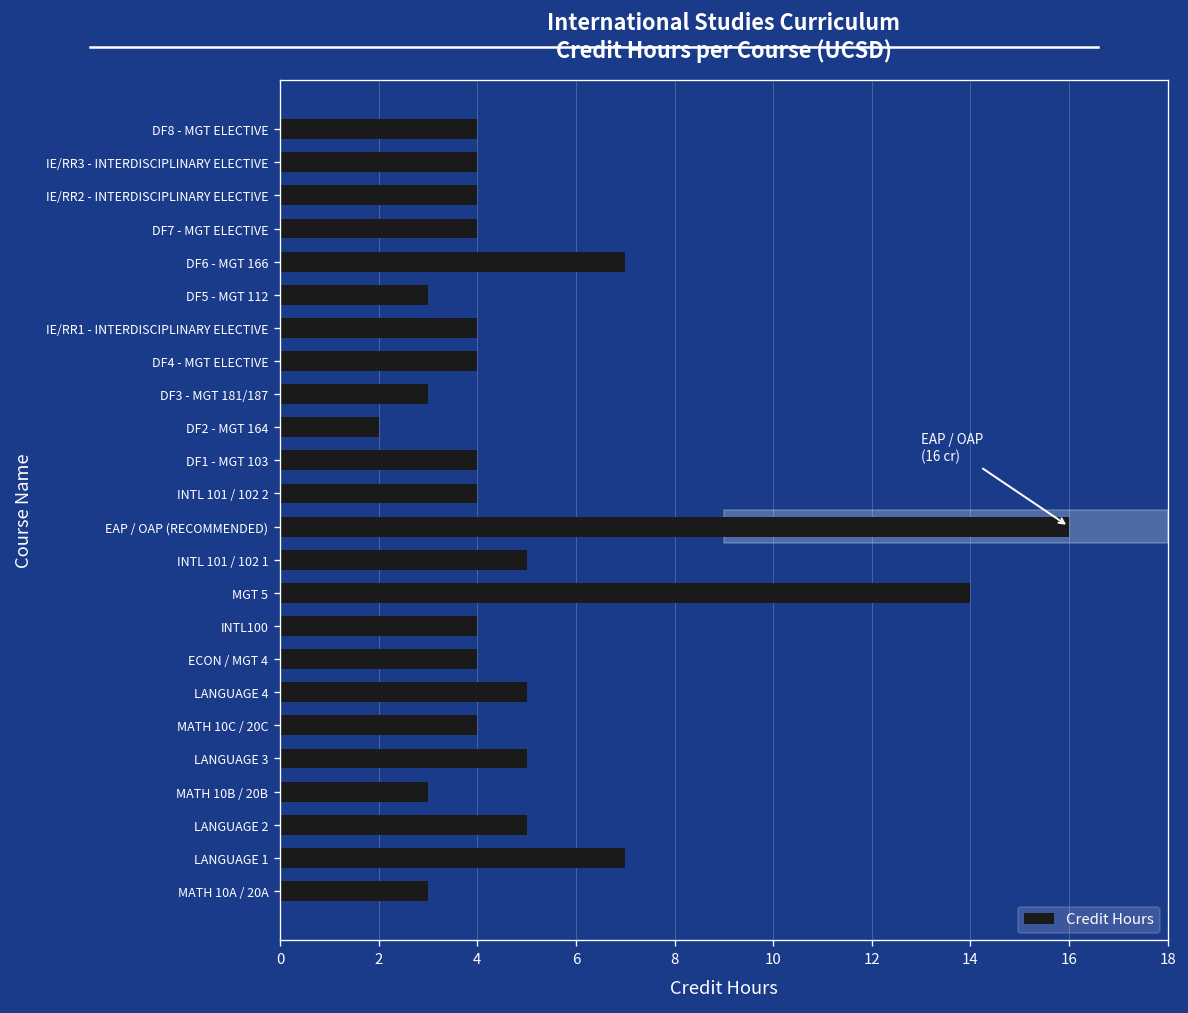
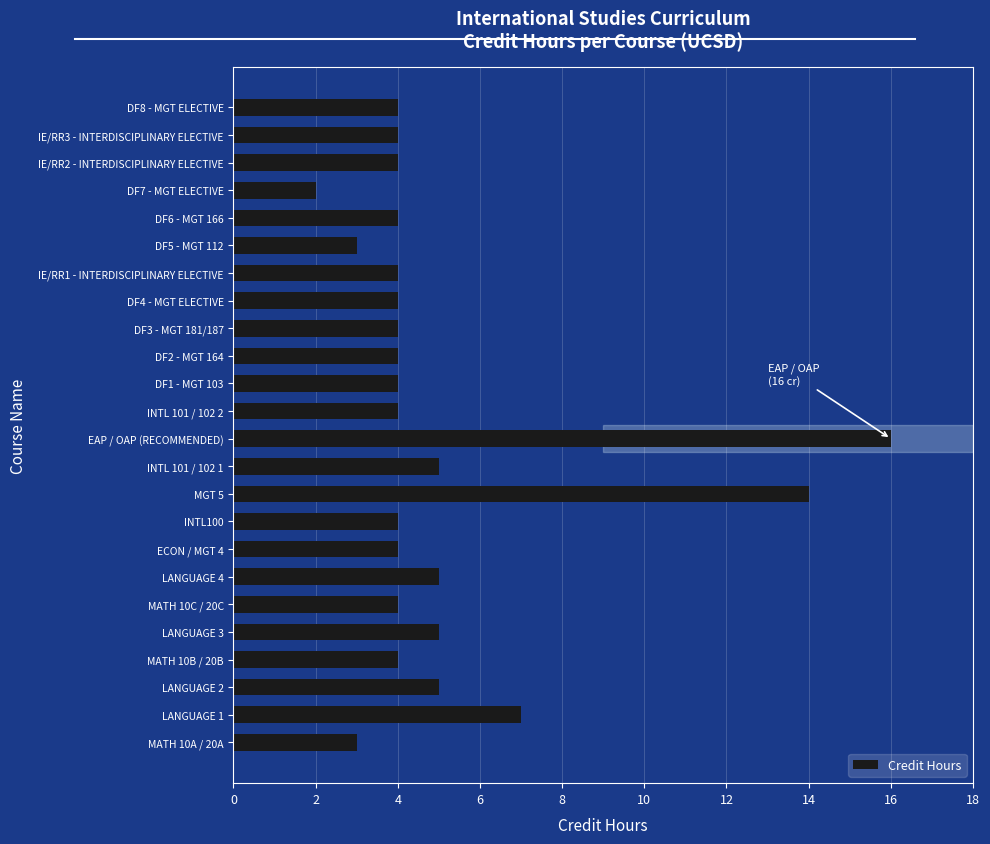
DF7 - MGT ELECTIVE: 4 -> 2
DF6 - MGT 166: 7 -> 4
DF3 - MGT 181/187: 3 -> 4
DF2 - MGT 164: 2 -> 4
MATH 10B / 20B: 3 -> 4
